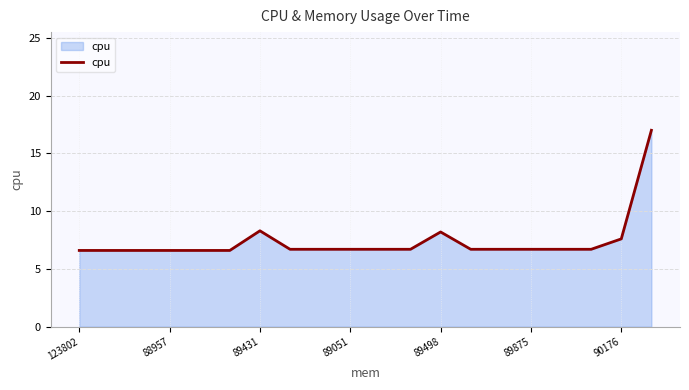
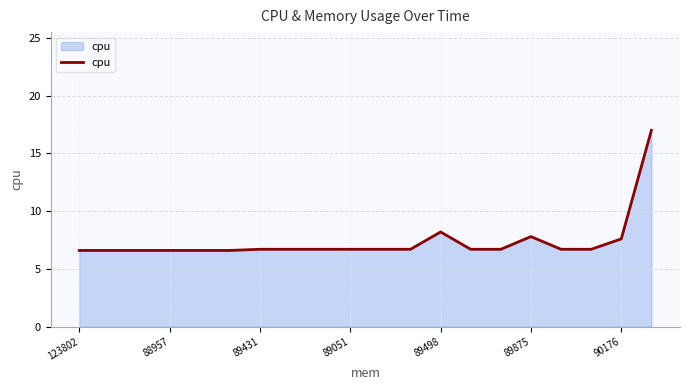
89431: 8.3 -> 6.7
89875: 6.7 -> 7.8
